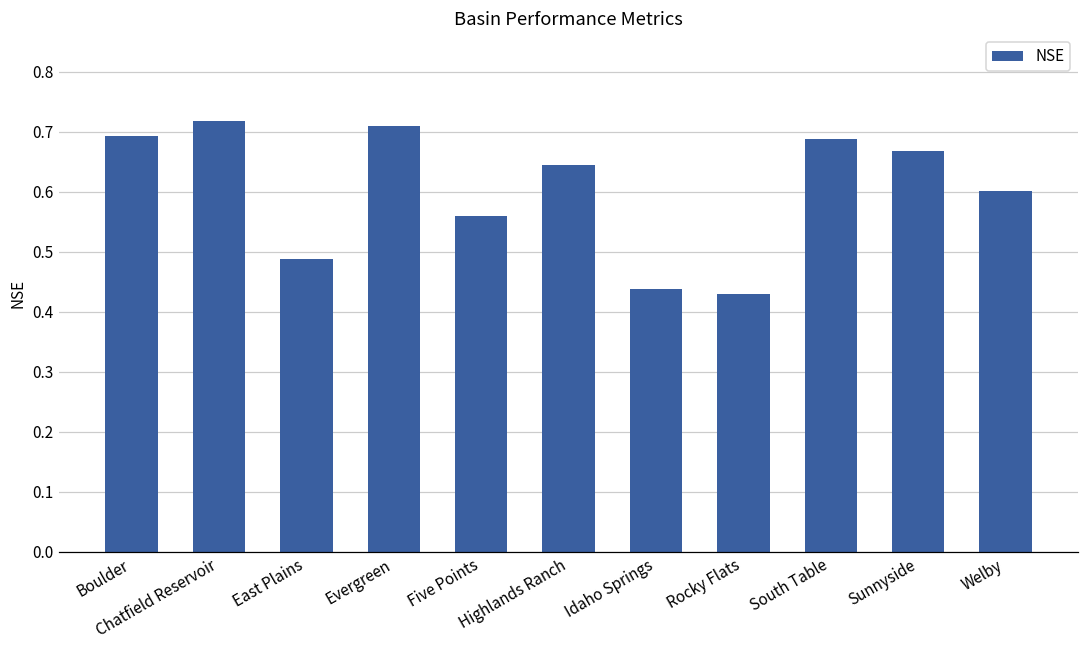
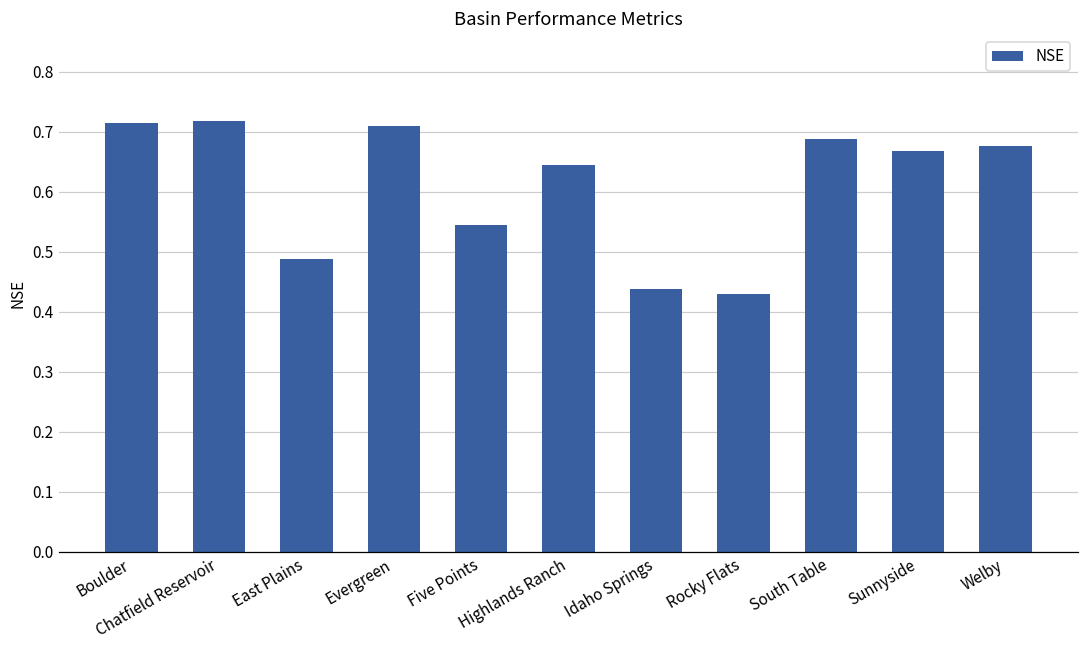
Boulder: 0.69 -> 0.71
Five Points: 0.56 -> 0.54
Welby: 0.60 -> 0.68
